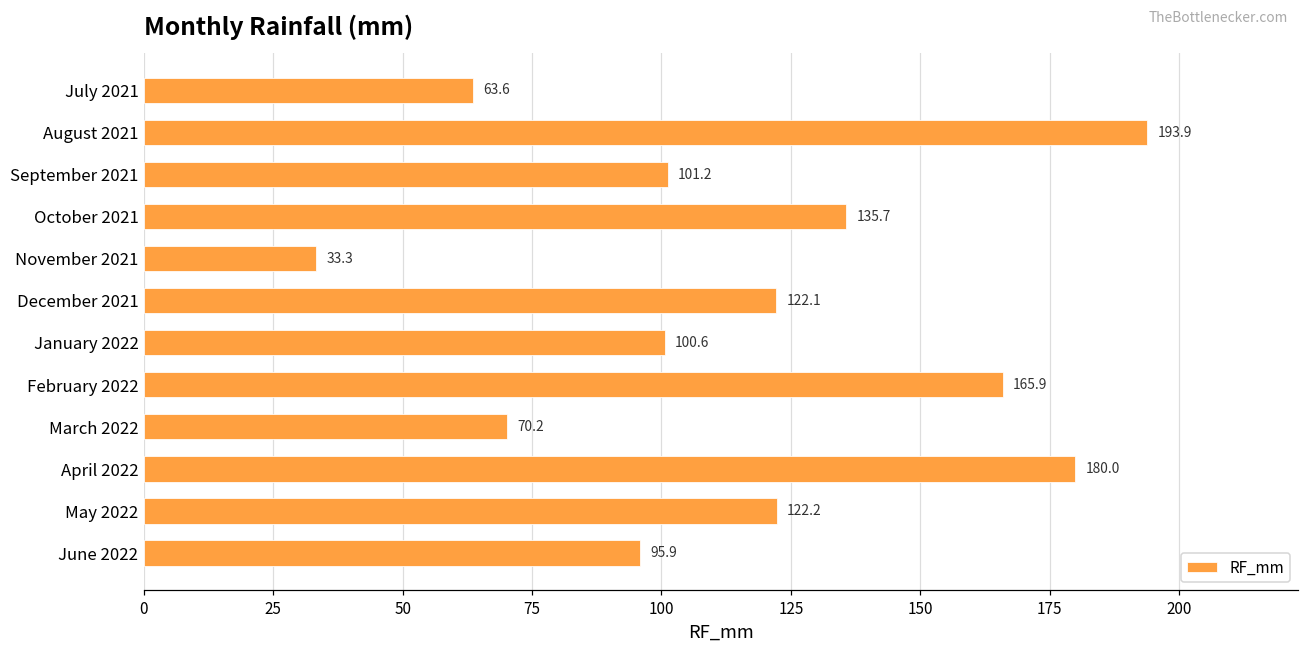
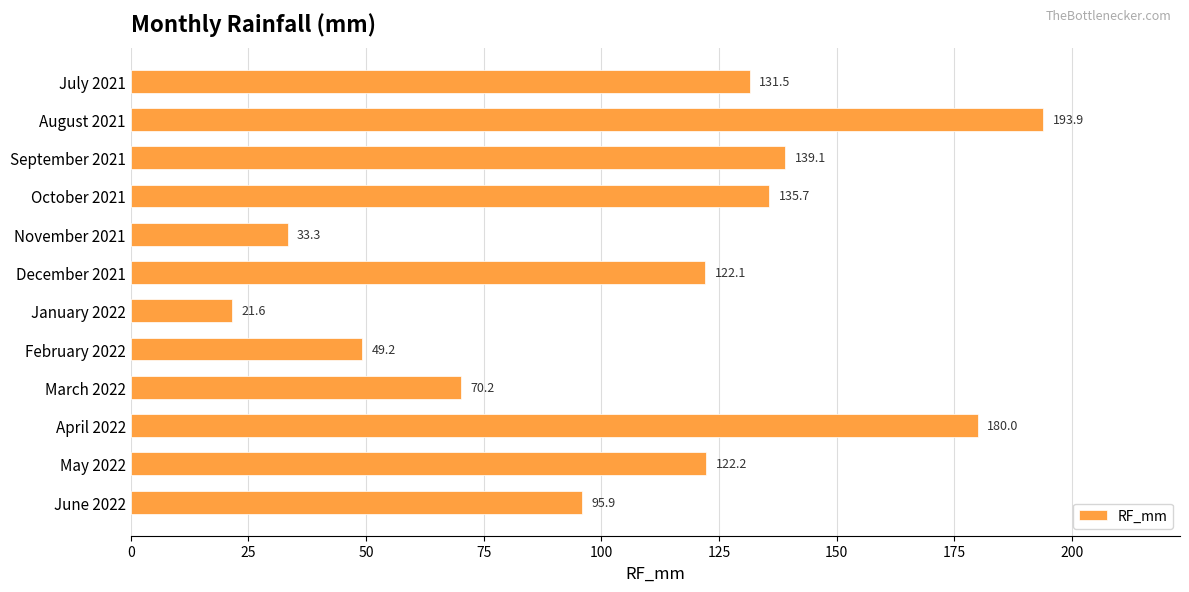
July 2021: 63.6 -> 131.5
September 2021: 101.2 -> 139.1
January 2022: 100.6 -> 21.6
February 2022: 165.9 -> 49.2
